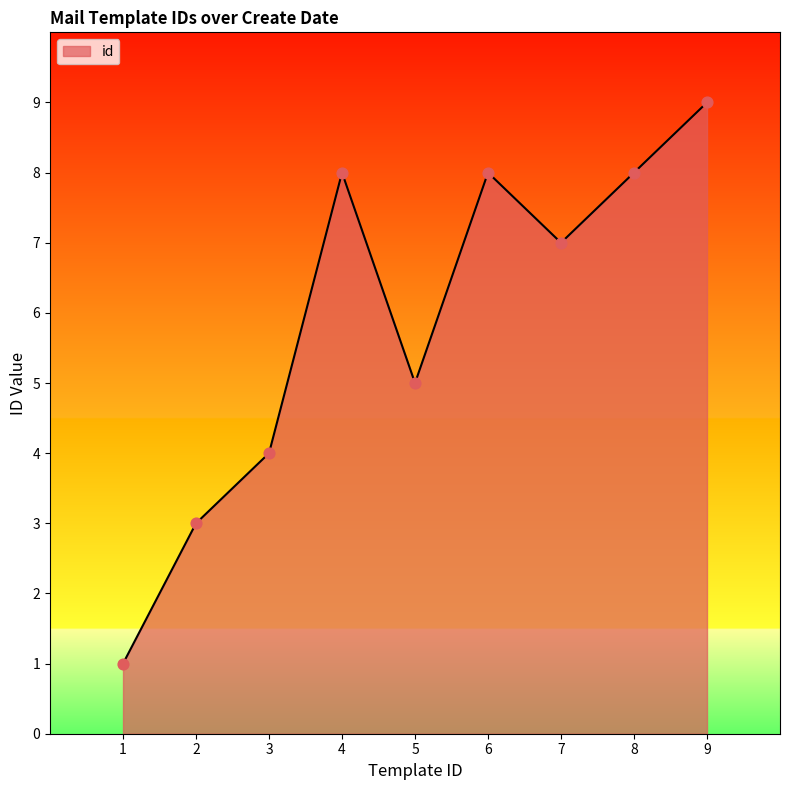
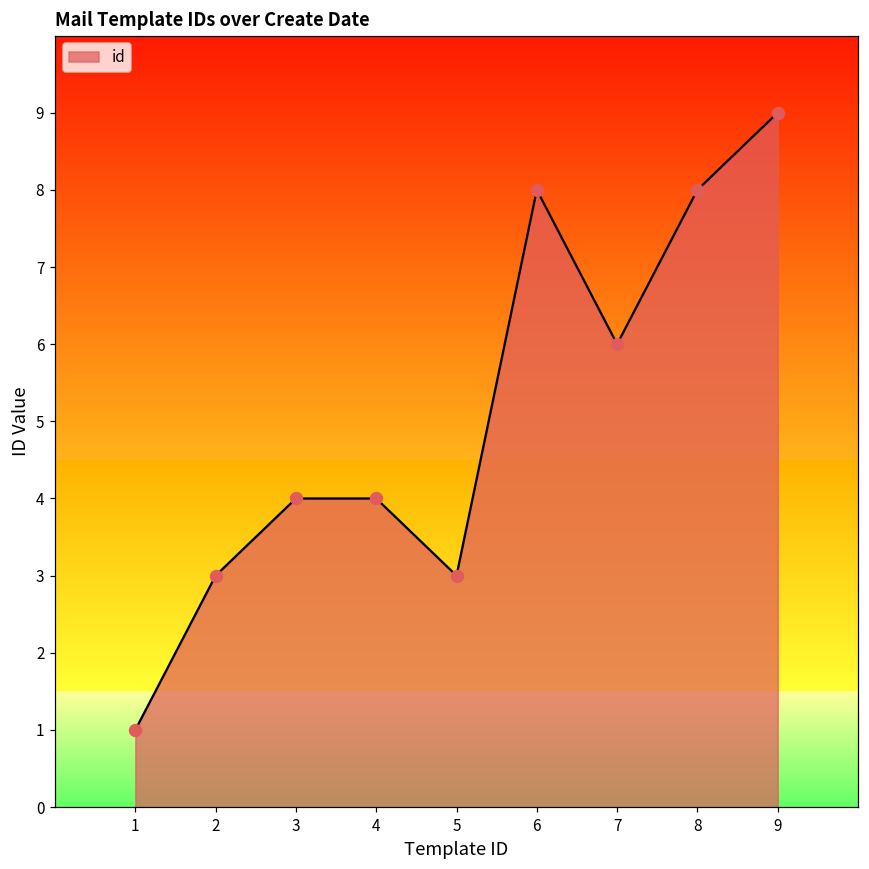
4: 8 -> 4
5: 5 -> 3
7: 7 -> 6
